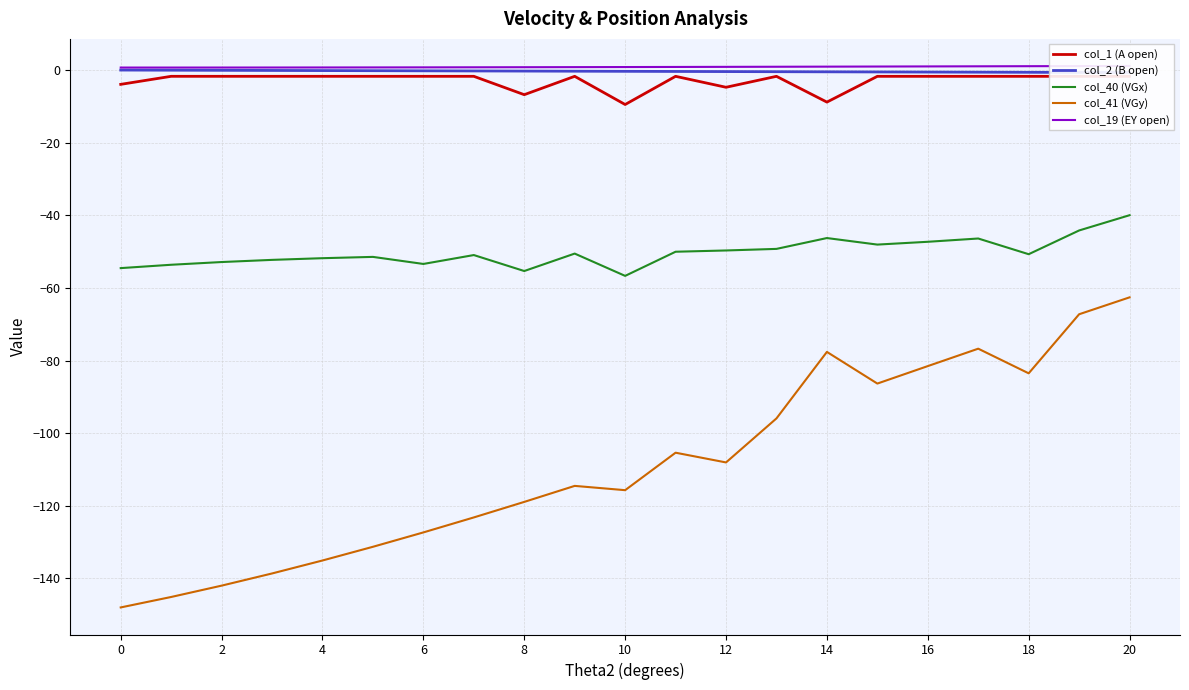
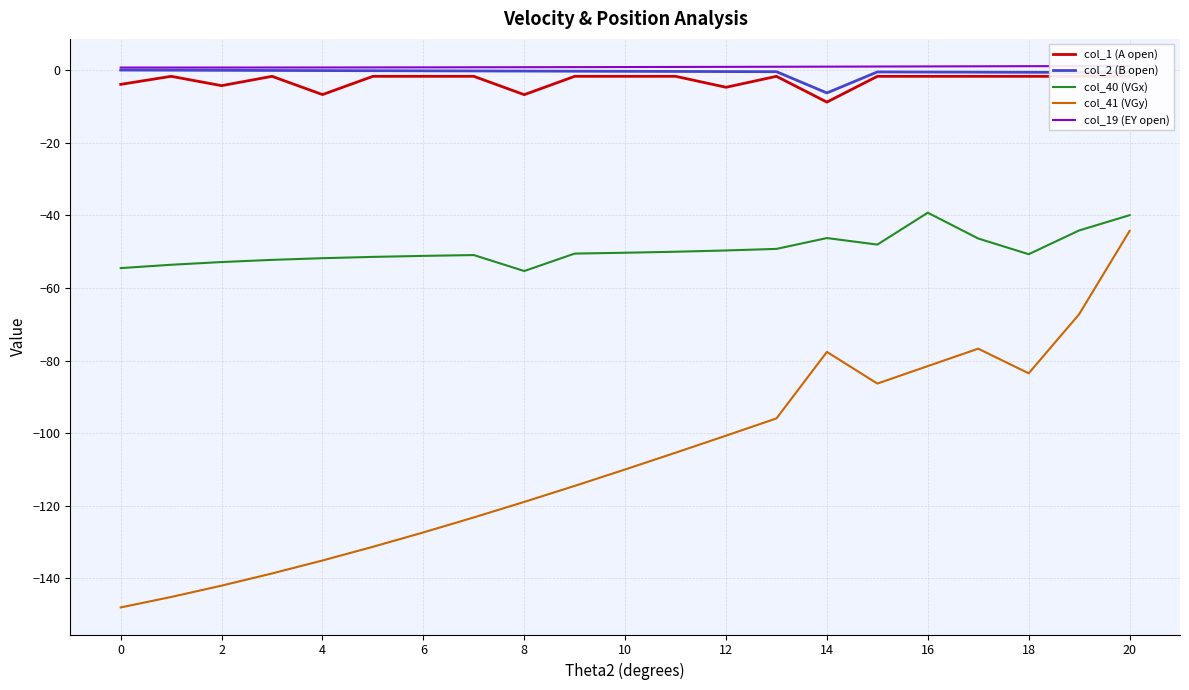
col_1 (A open), 2: -2 -> -4
col_1 (A open), 4: -2 -> -7
col_40 (VGx), 6: -53 -> -51
col_1 (A open), 10: -9 -> -2
col_40 (VGx), 10: -57 -> -50
col_41 (VGy), 10: -116 -> -110
col_41 (VGy), 12: -108 -> -101
col_2 (B open), 14: 0 -> -6
col_40 (VGx), 16: -47 -> -39
col_41 (VGy), 20: -63 -> -44
